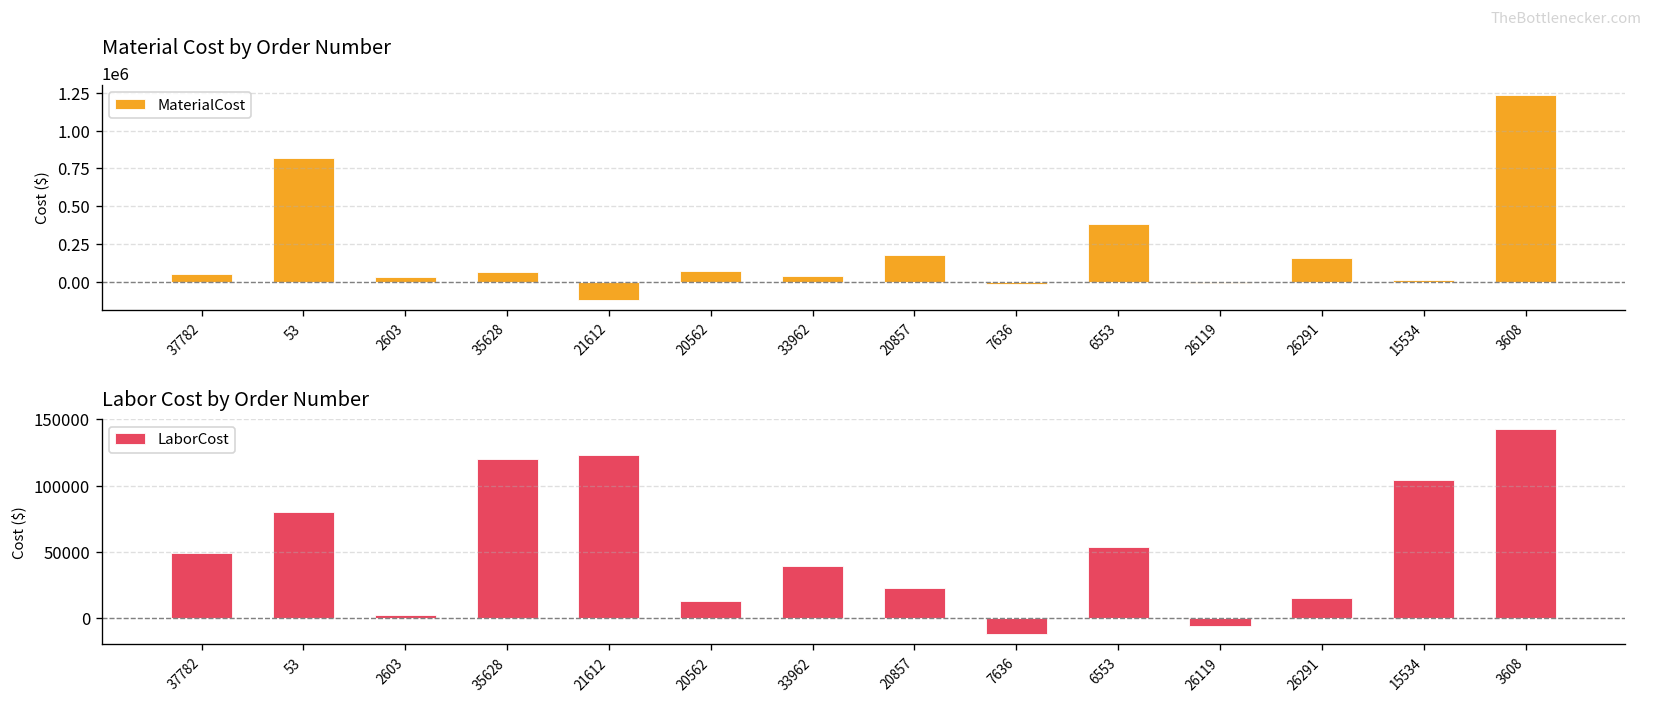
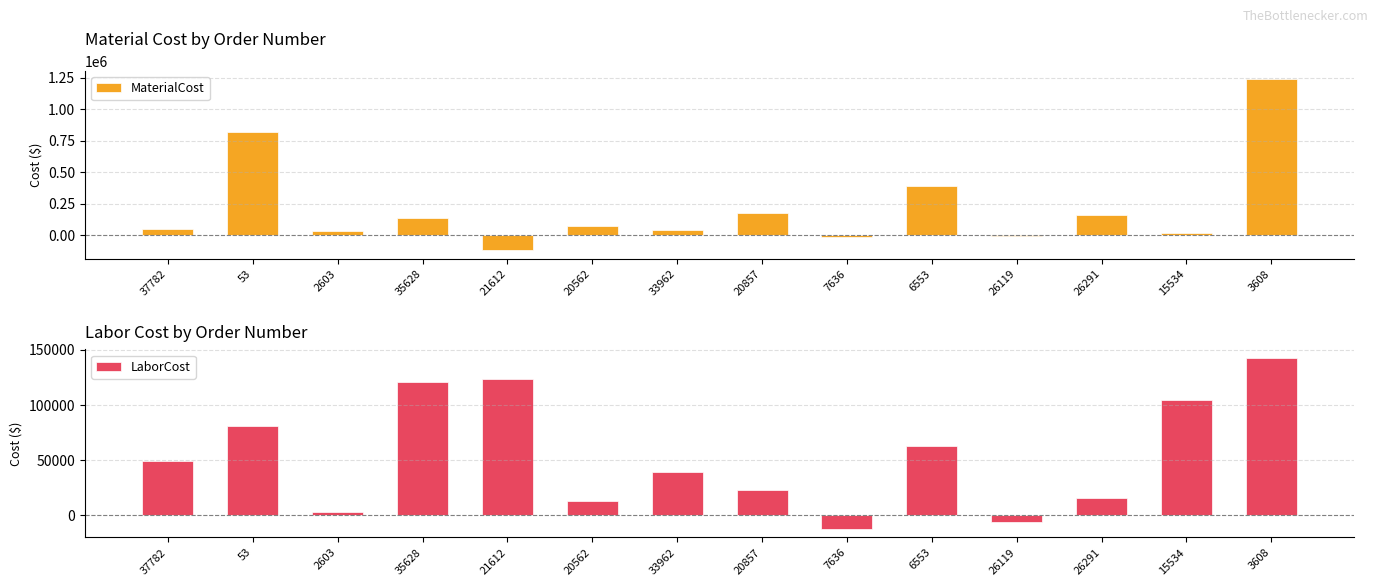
Material Cost by Order Number, 35628: 70000 -> 130000
Labor Cost by Order Number, 6553: 54000 -> 62000
